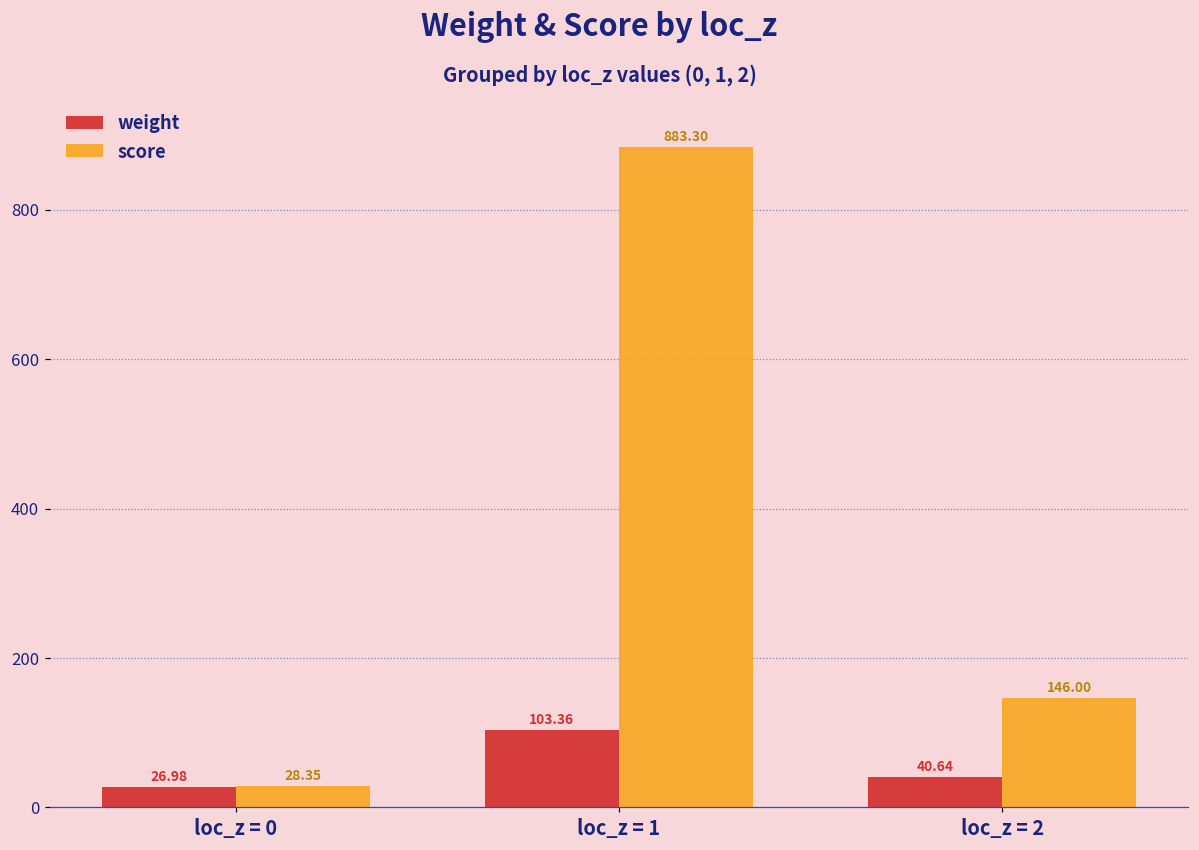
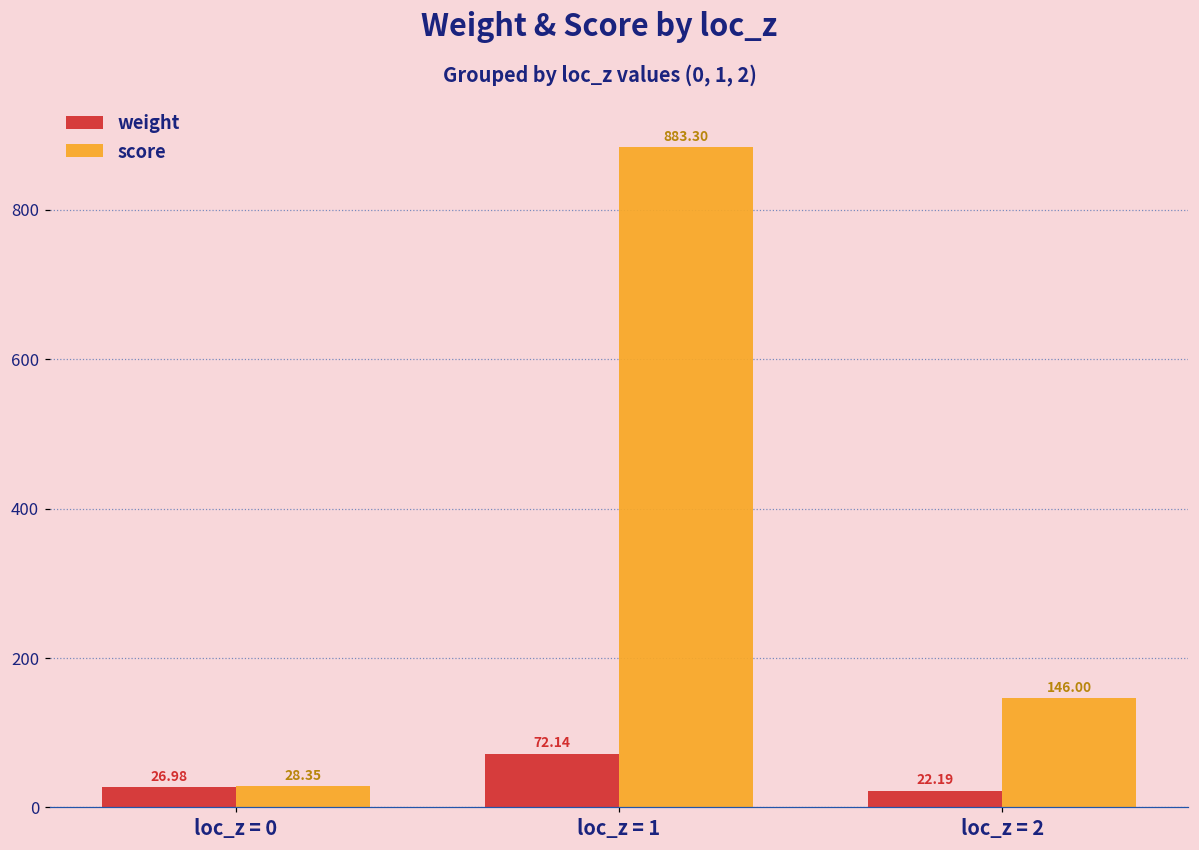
weight, loc_z = 1: 103.36 -> 72.14
weight, loc_z = 2: 40.64 -> 22.19
